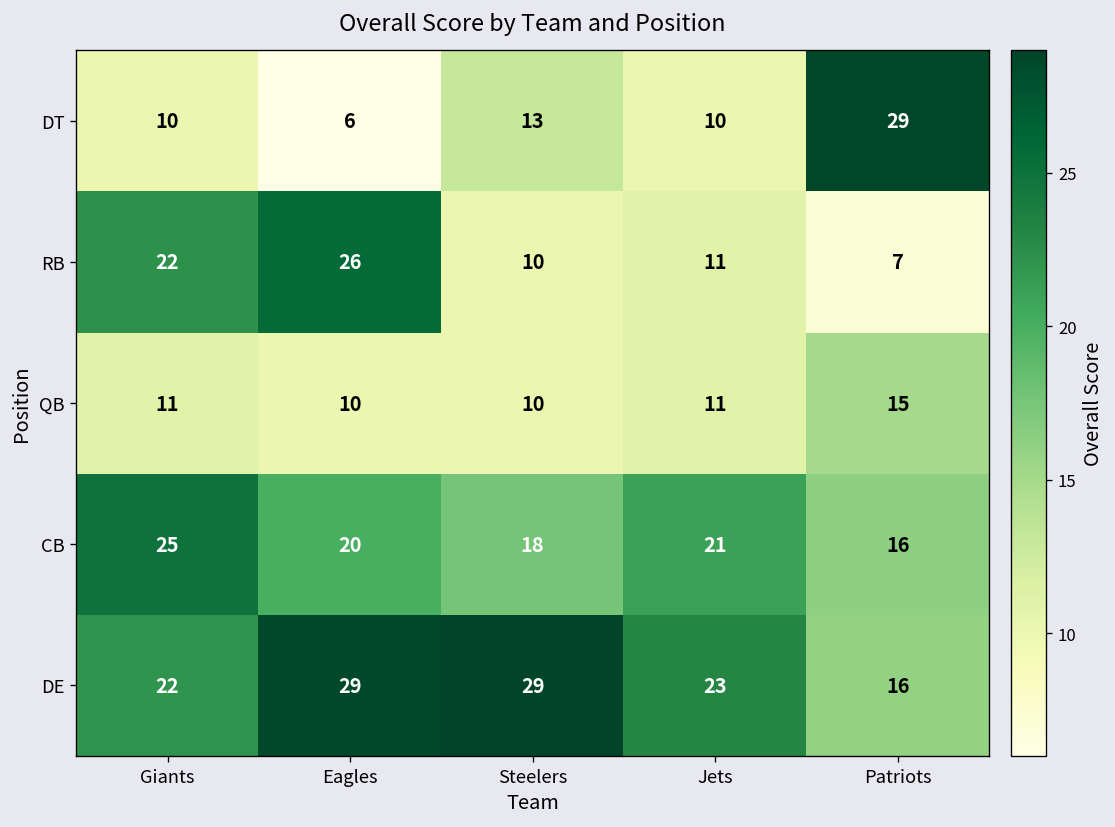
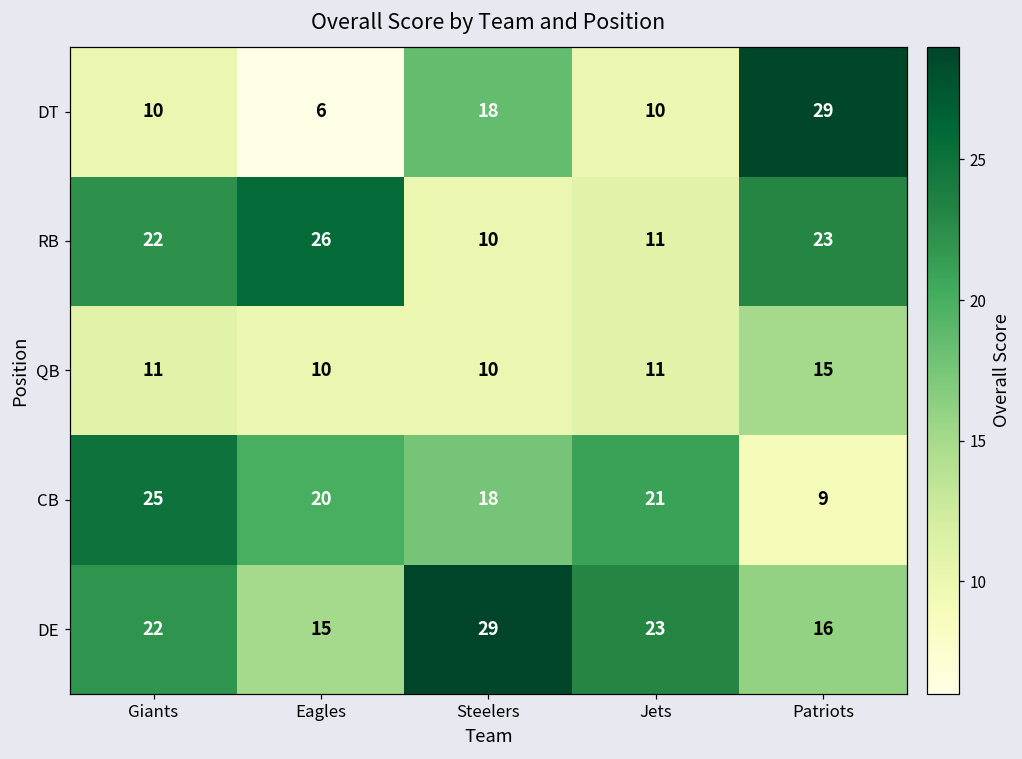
DT, Steelers: 13 -> 18
RB, Patriots: 7 -> 23
CB, Patriots: 16 -> 9
DE, Eagles: 29 -> 15
